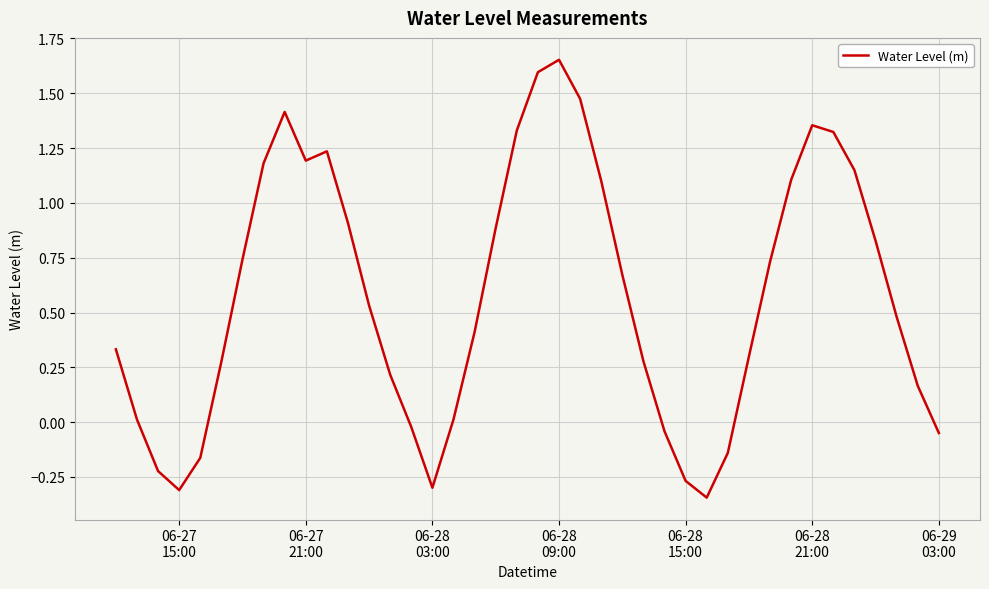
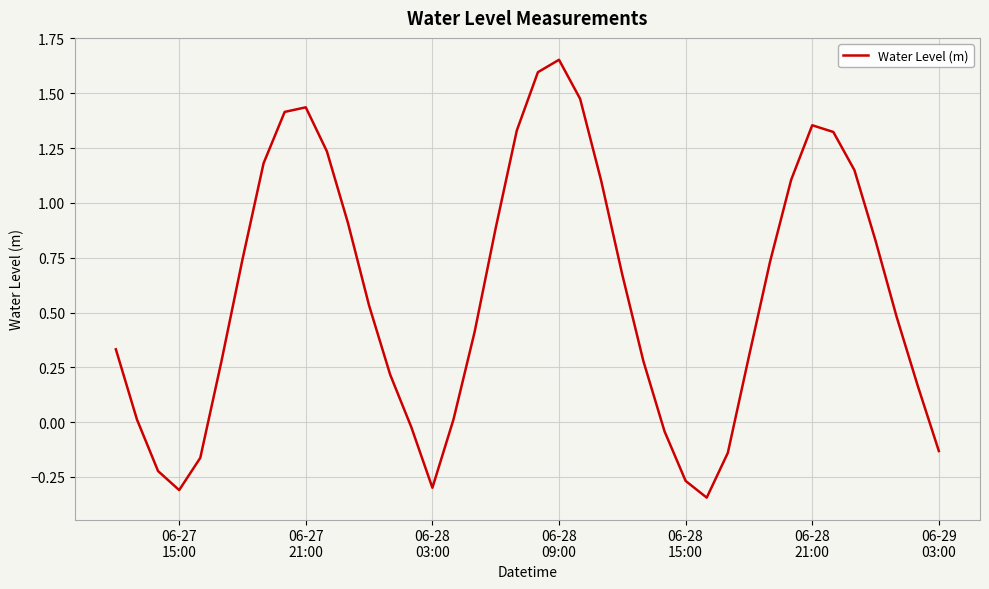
06-27 21:00: 1.19 -> 1.44
06-29 03:00: -0.05 -> -0.13
